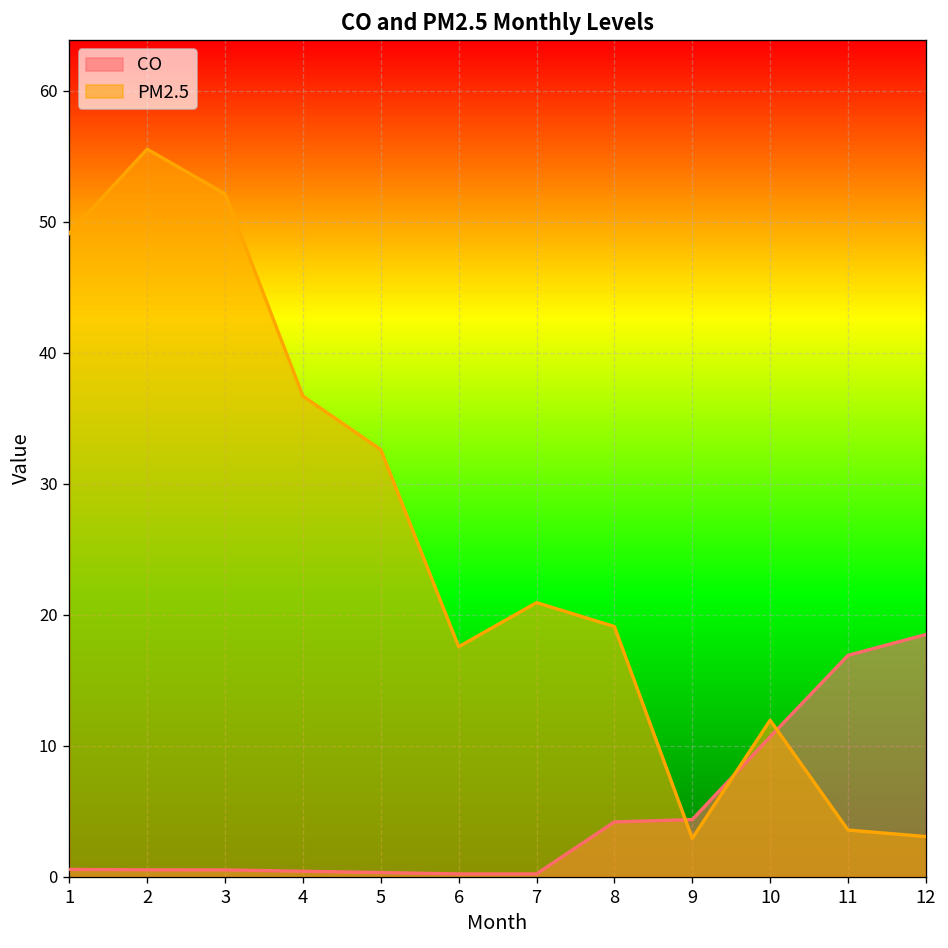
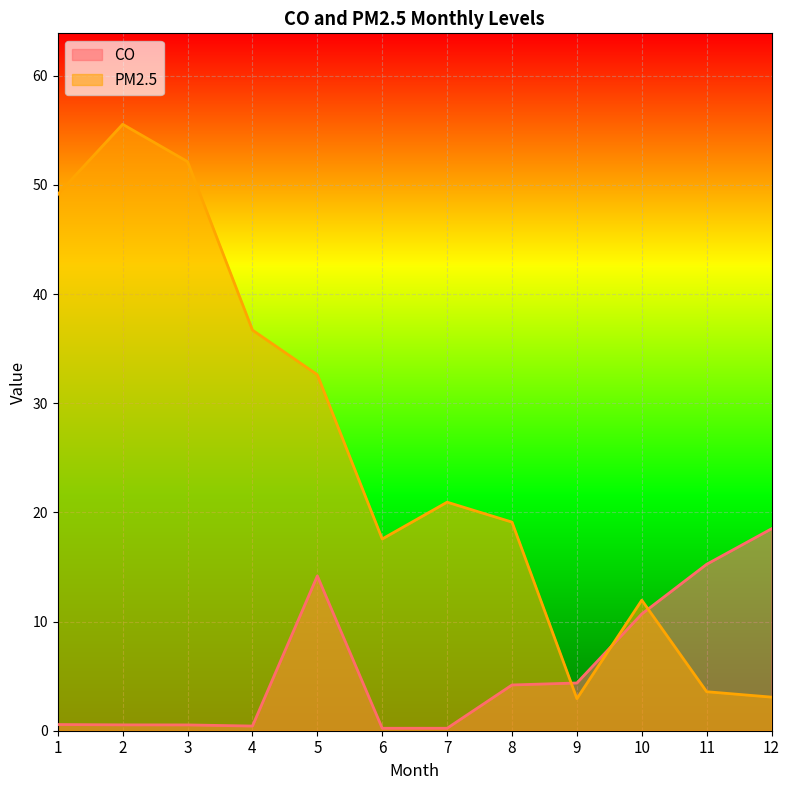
CO, 5: 0.3 -> 14.2
CO, 11: 16.9 -> 15.2
